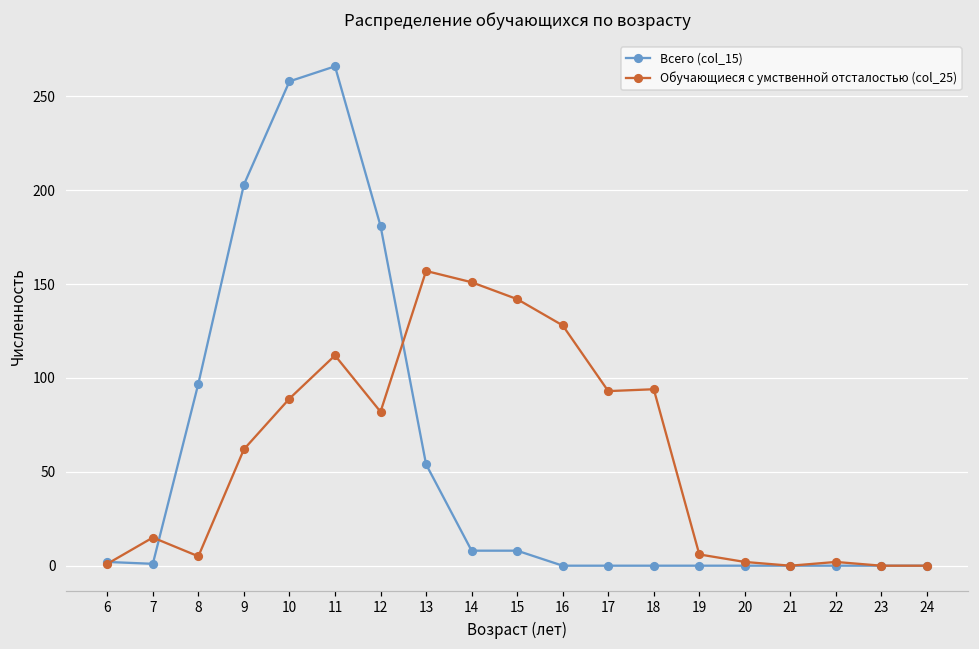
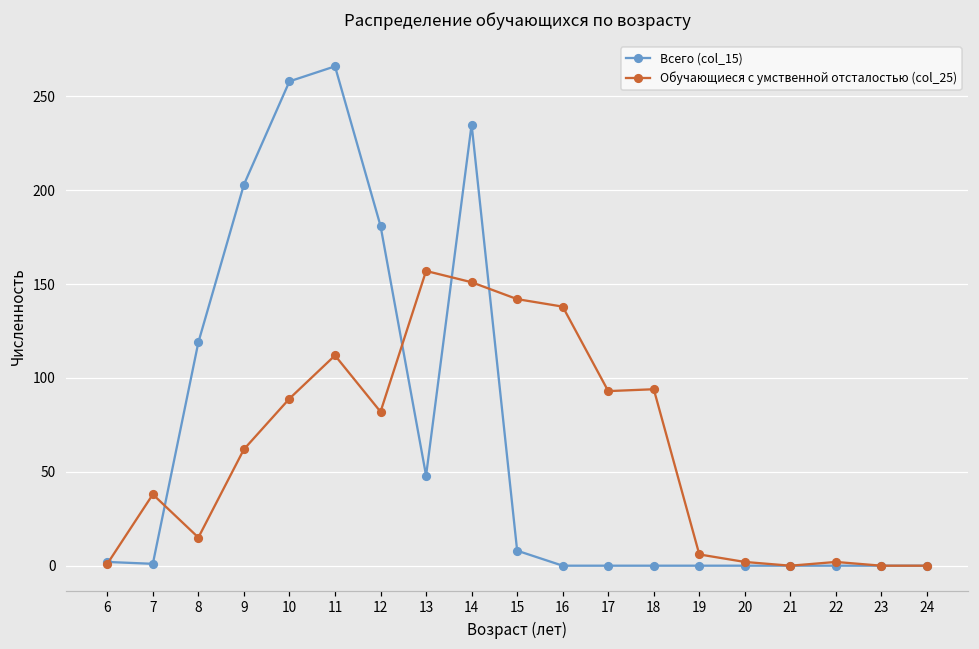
Обучающиеся с умственной отсталостью (col_25), 7: 15 -> 38
Всего (col_15), 8: 97 -> 119
Обучающиеся с умственной отсталостью (col_25), 8: 5 -> 15
Всего (col_15), 13: 54 -> 48
Всего (col_15), 14: 8 -> 235
Обучающиеся с умственной отсталостью (col_25), 16: 128 -> 138
